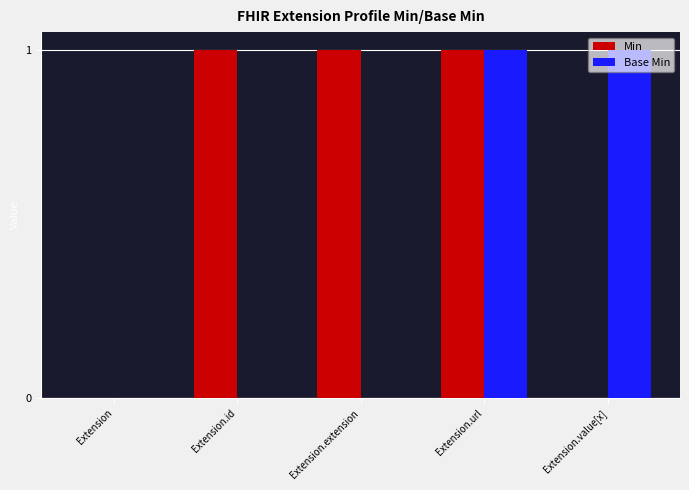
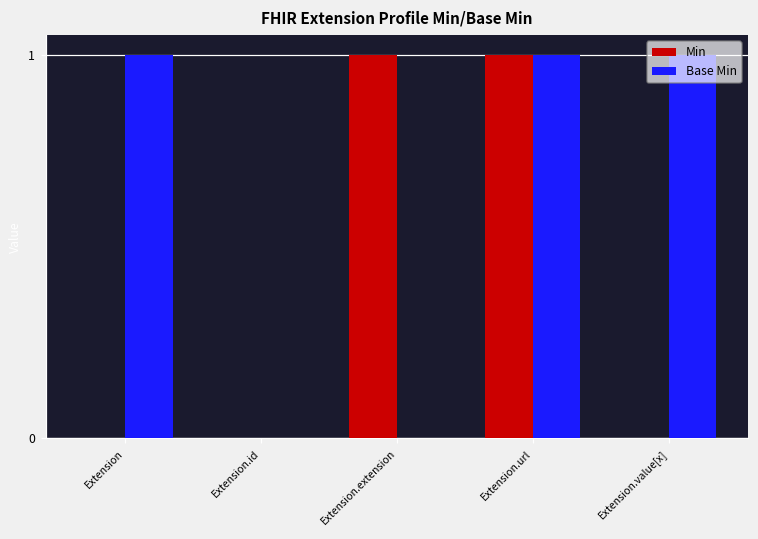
Base Min, Extension: 0 -> 1
Min, Extension.id: 1 -> 0
